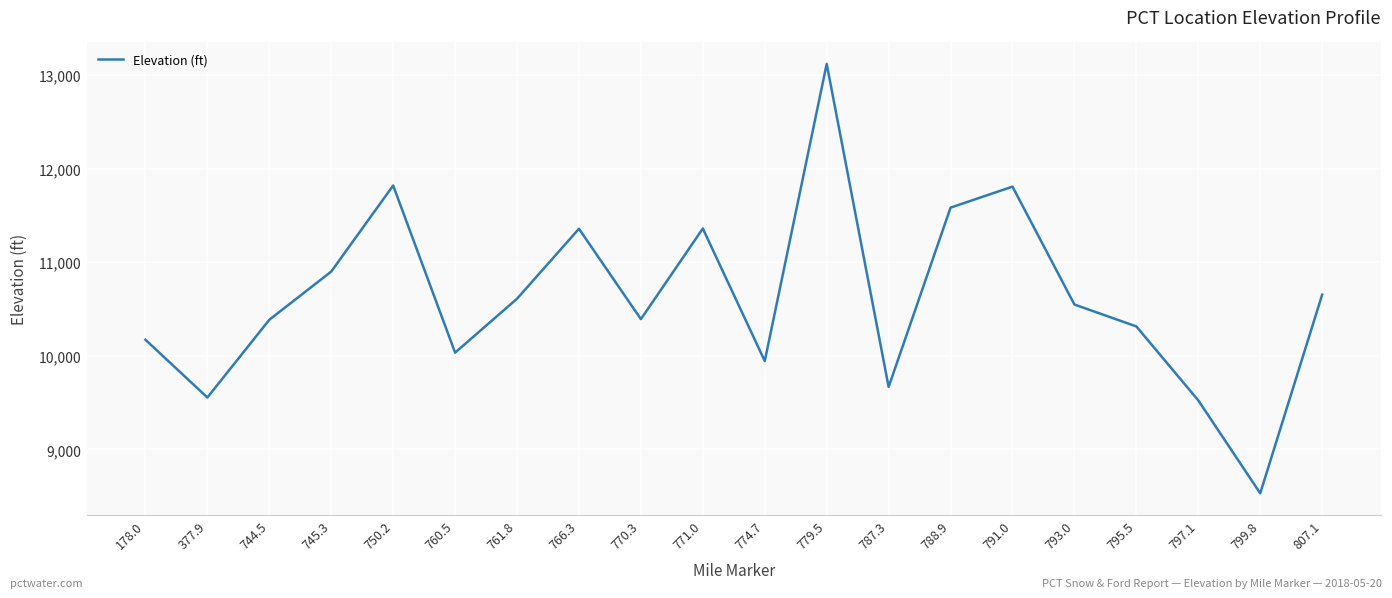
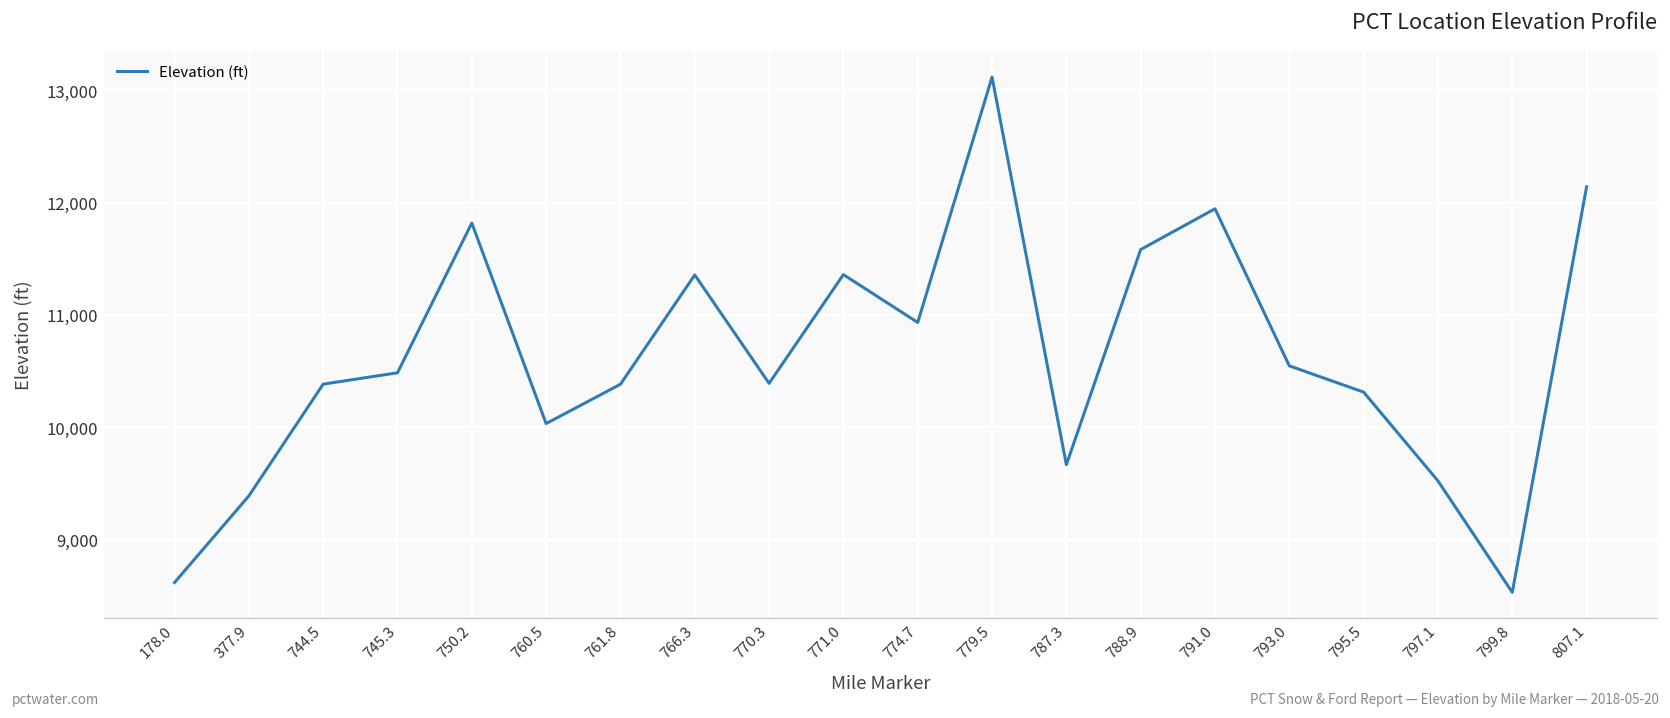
178.0: 10,200 -> 8,600
377.9: 9,600 -> 9,400
745.3: 10,900 -> 10,500
761.8: 10,600 -> 10,400
774.7: 9,900 -> 10,900
791.0: 11,800 -> 11,900
807.1: 10,700 -> 12,100
